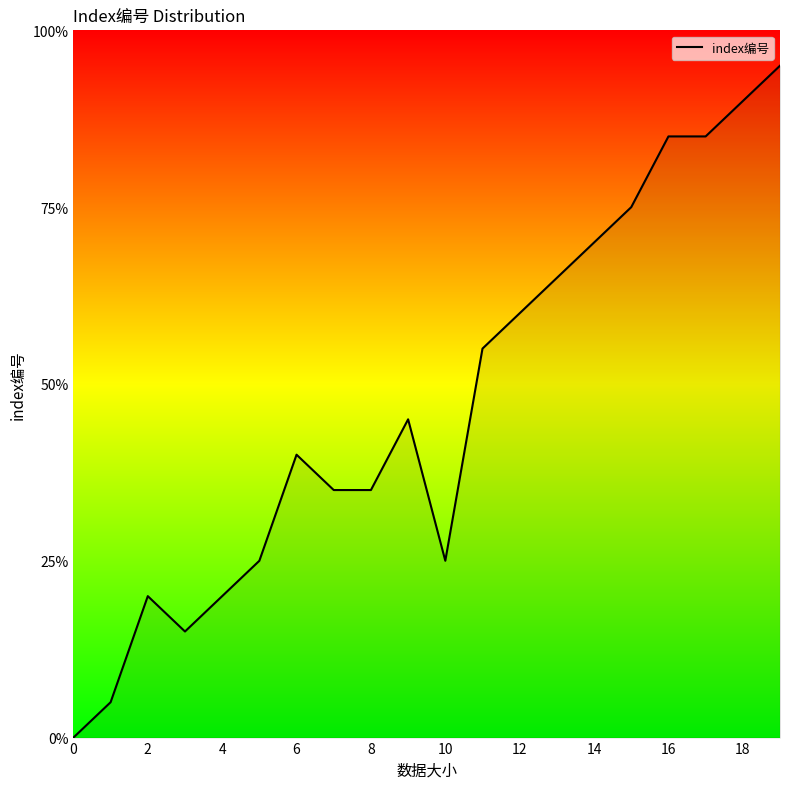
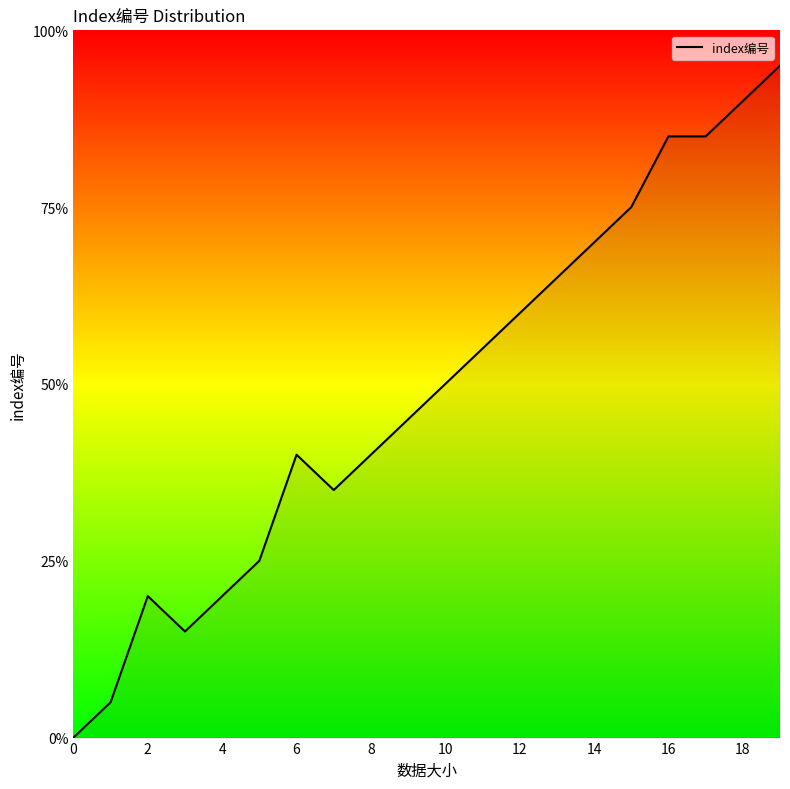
8: 35% -> 40%
10: 25% -> 50%
